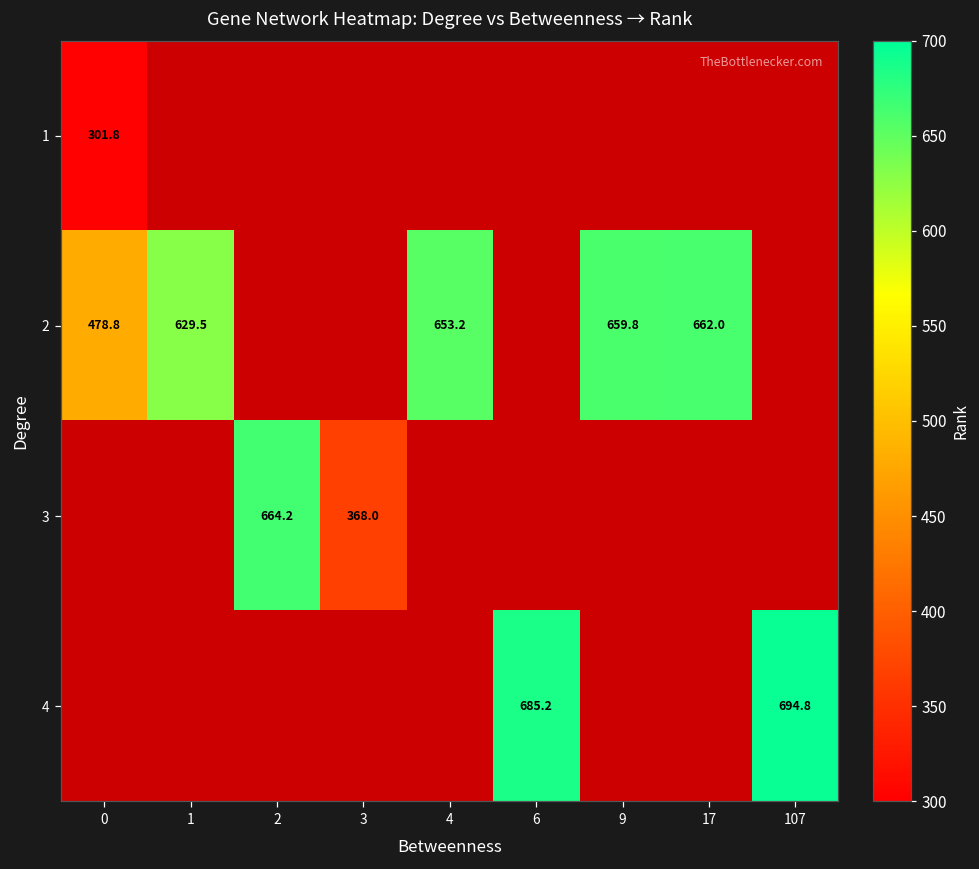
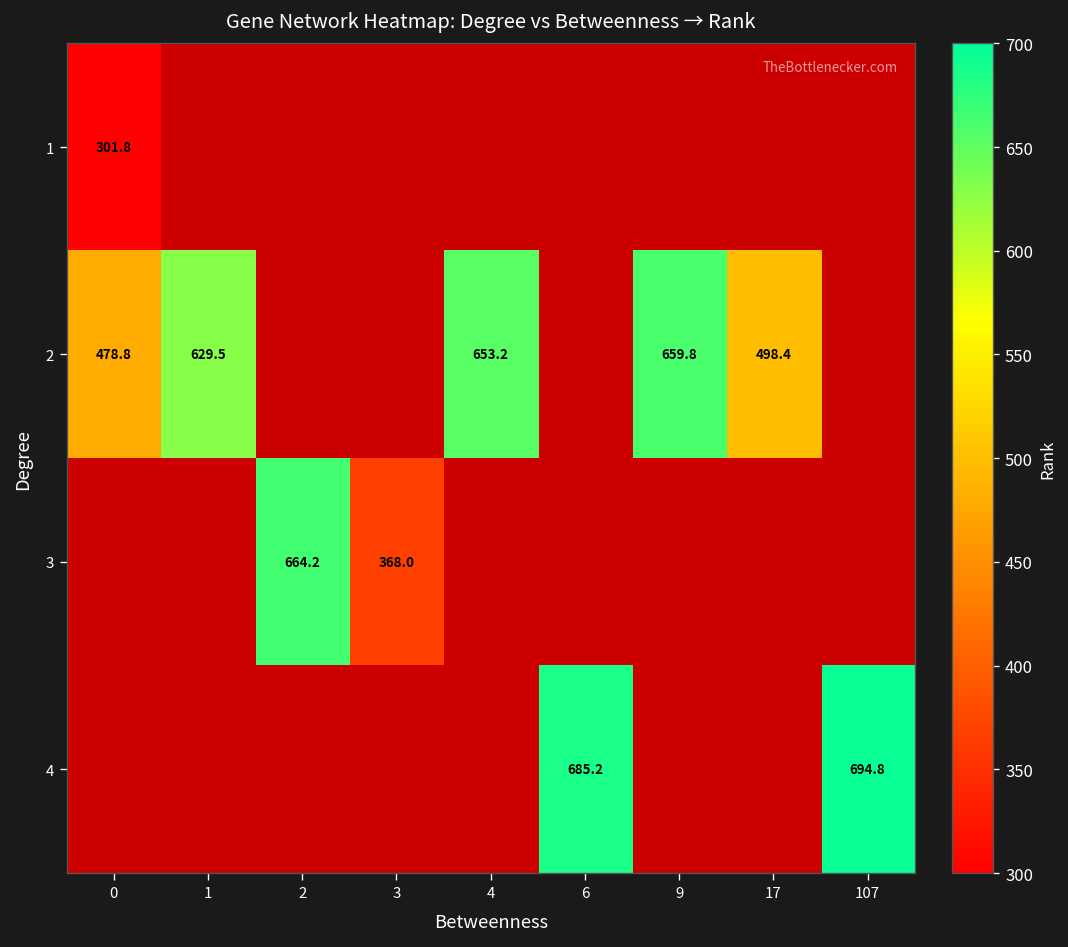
2, 17: 662.0 -> 498.4
